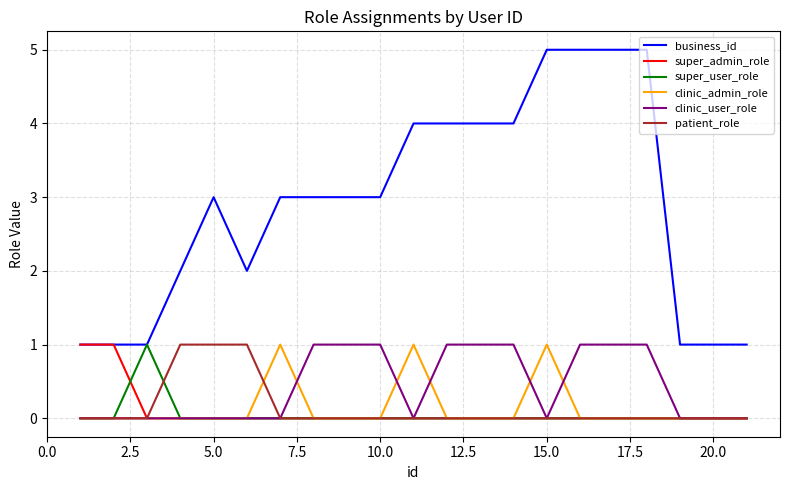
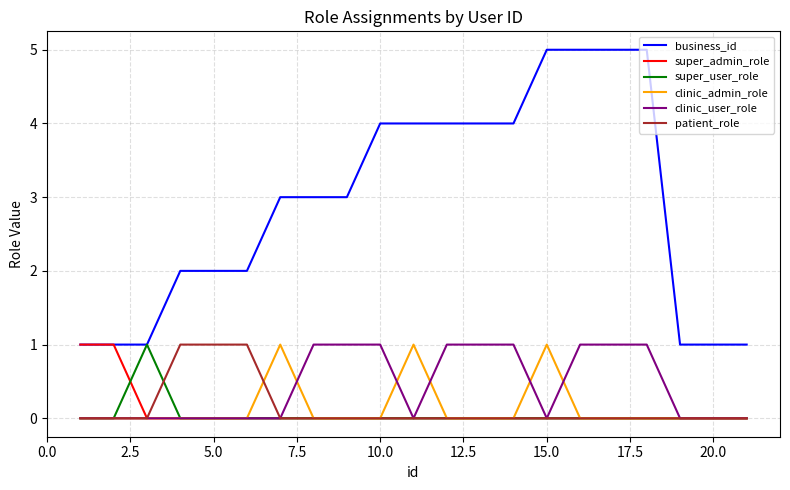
business_id, 5.0: 3 -> 2
business_id, 10.0: 3 -> 4
